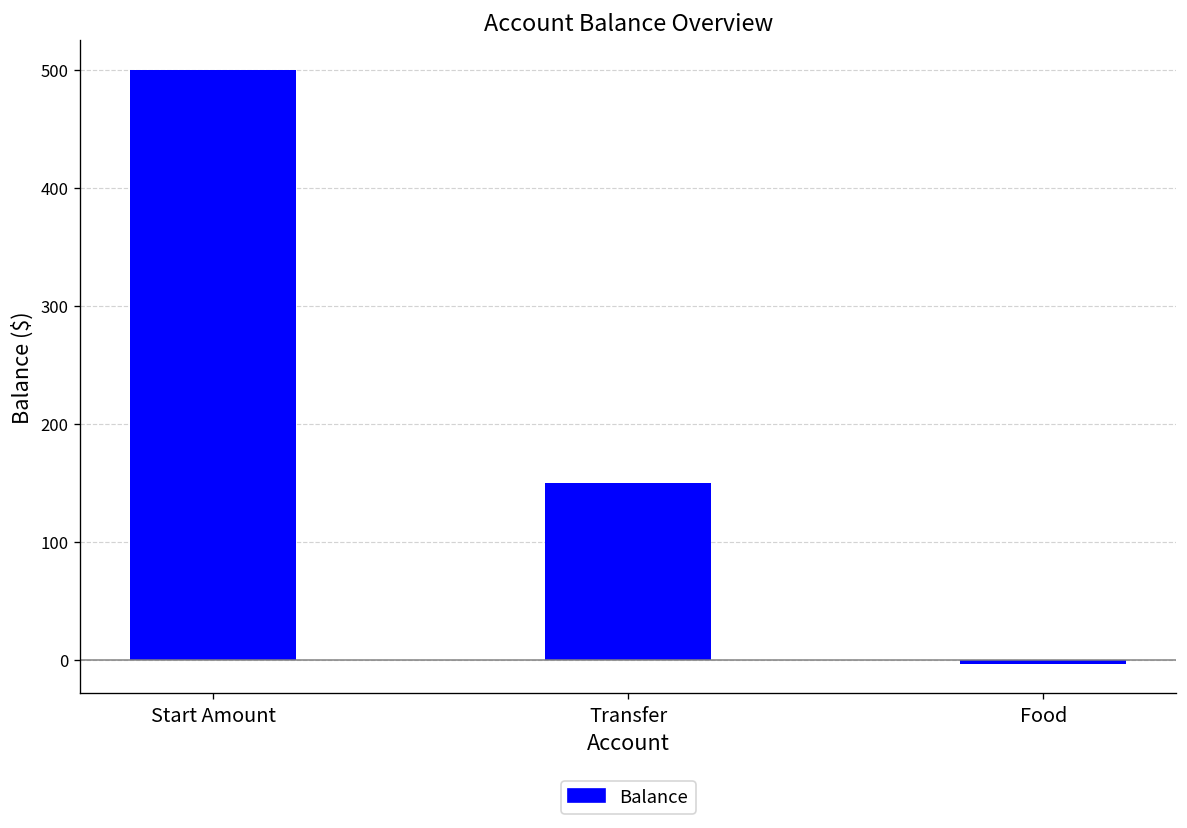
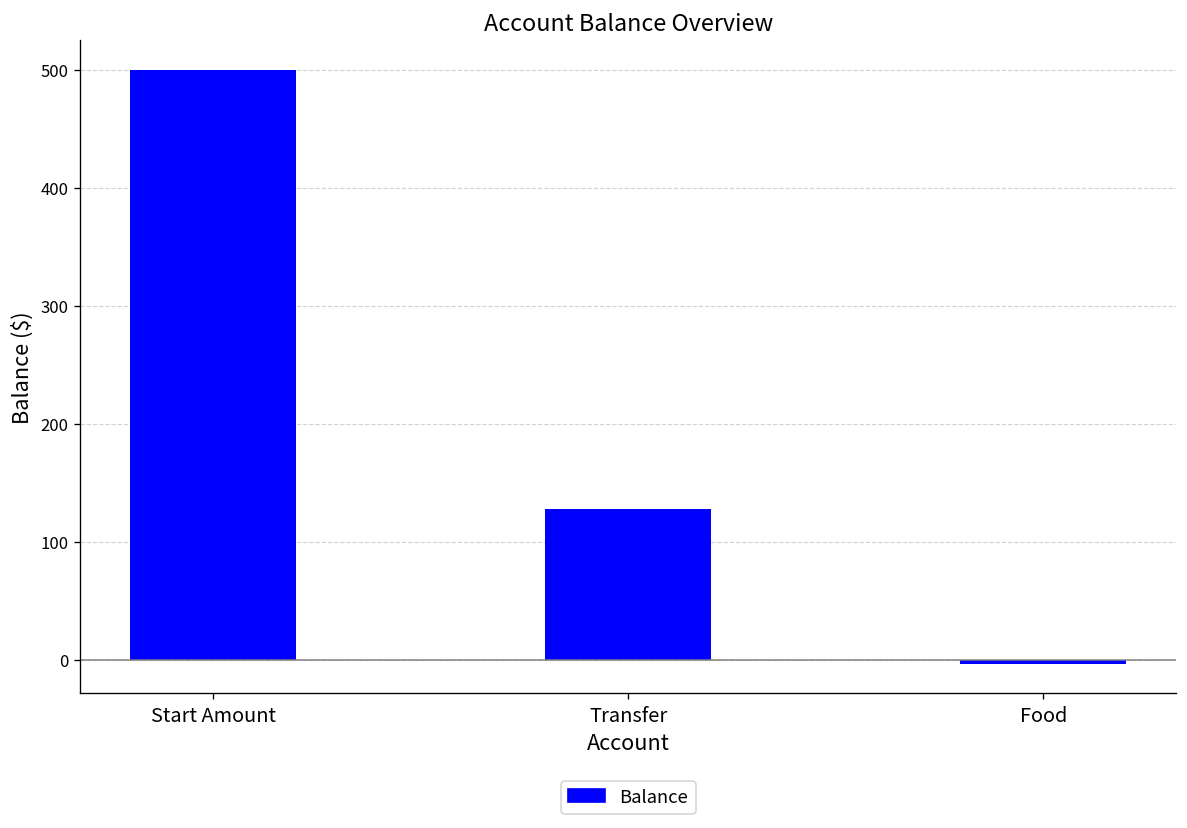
Transfer: 150 -> 130
